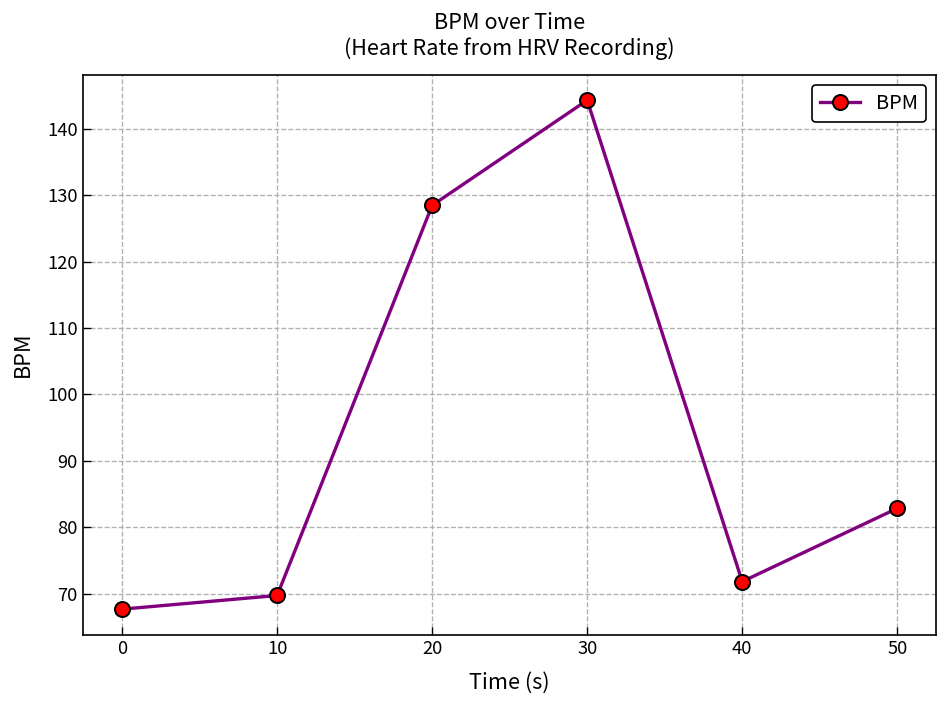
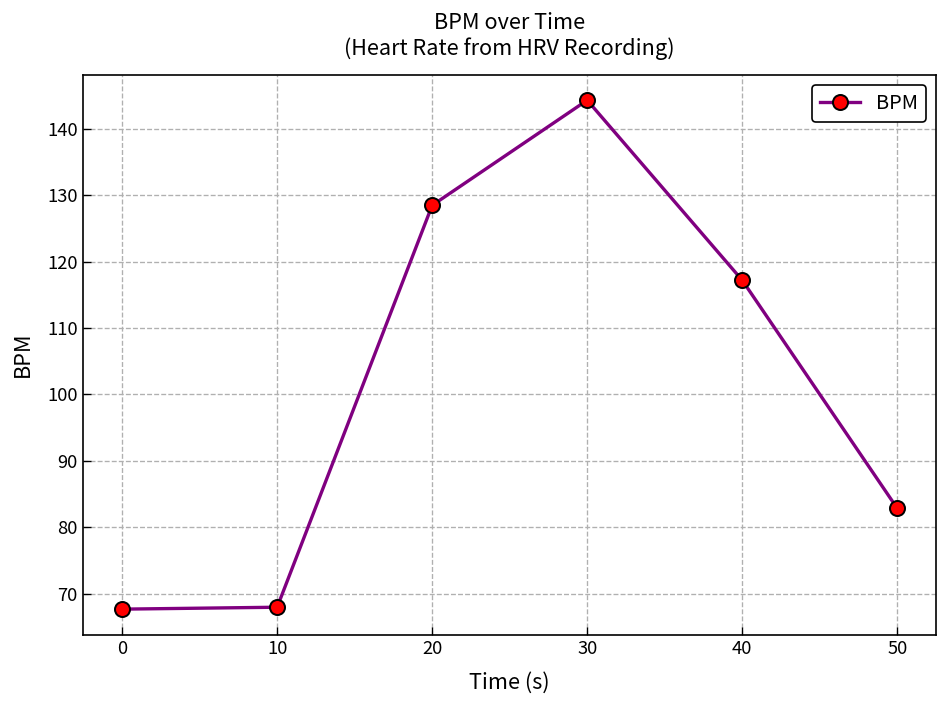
10: 70 -> 68
40: 72 -> 117
